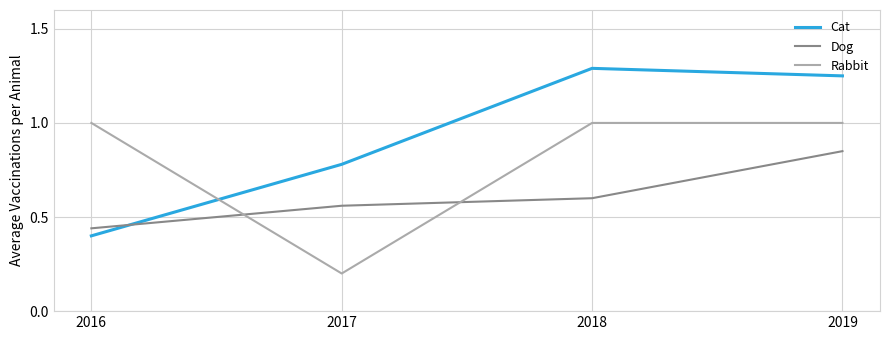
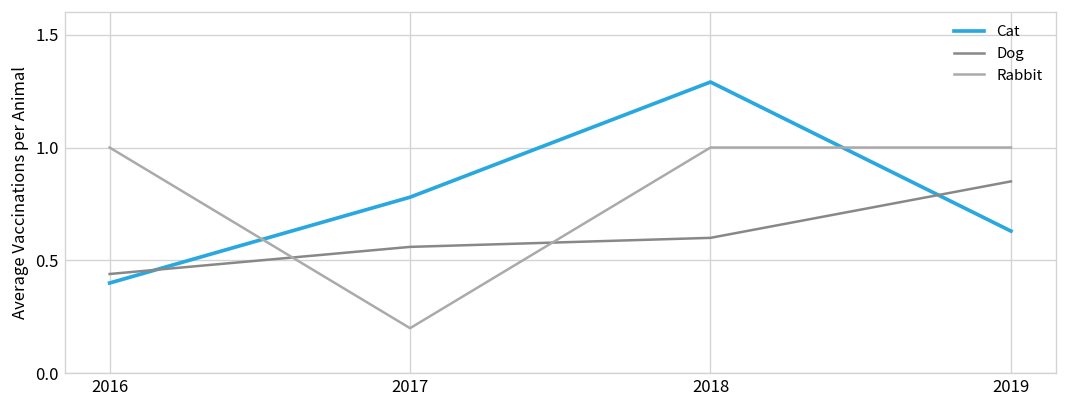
Cat, 2019: 1.25 -> 0.63
